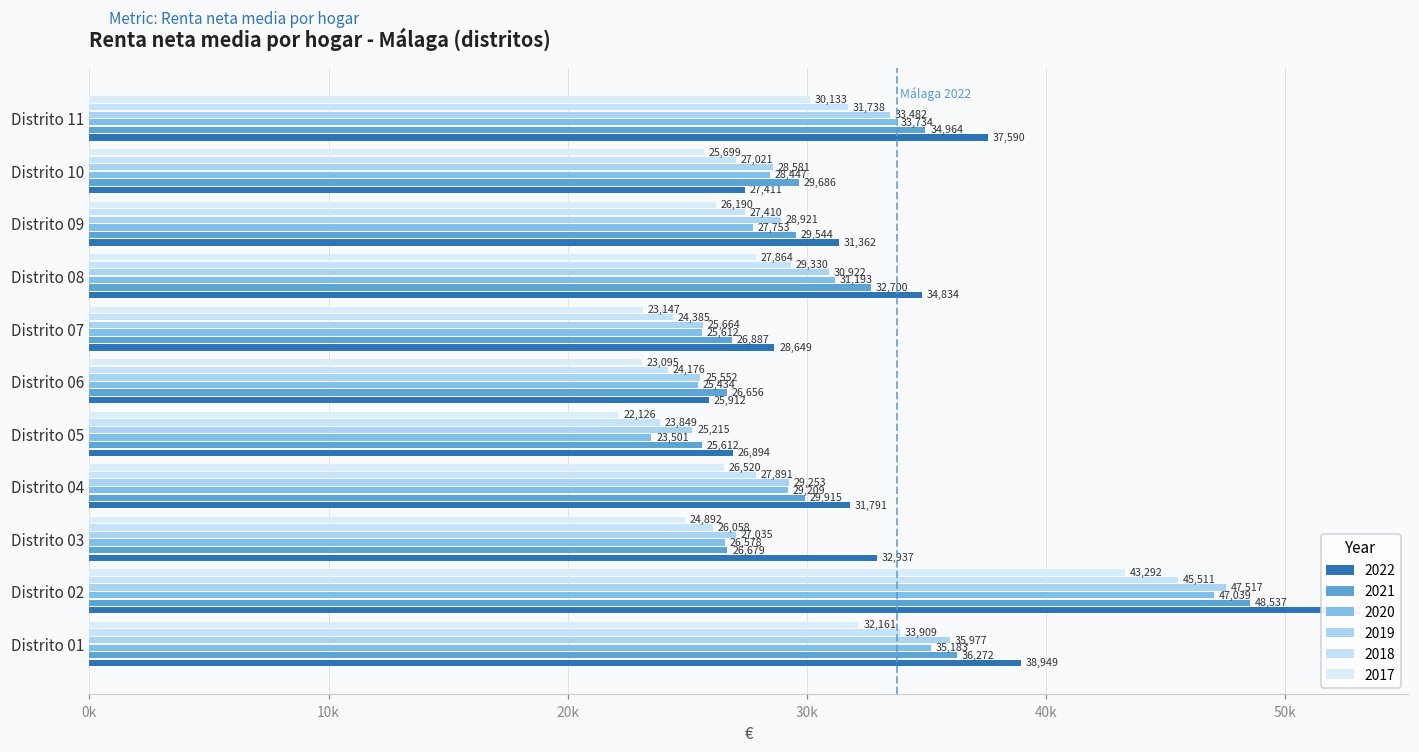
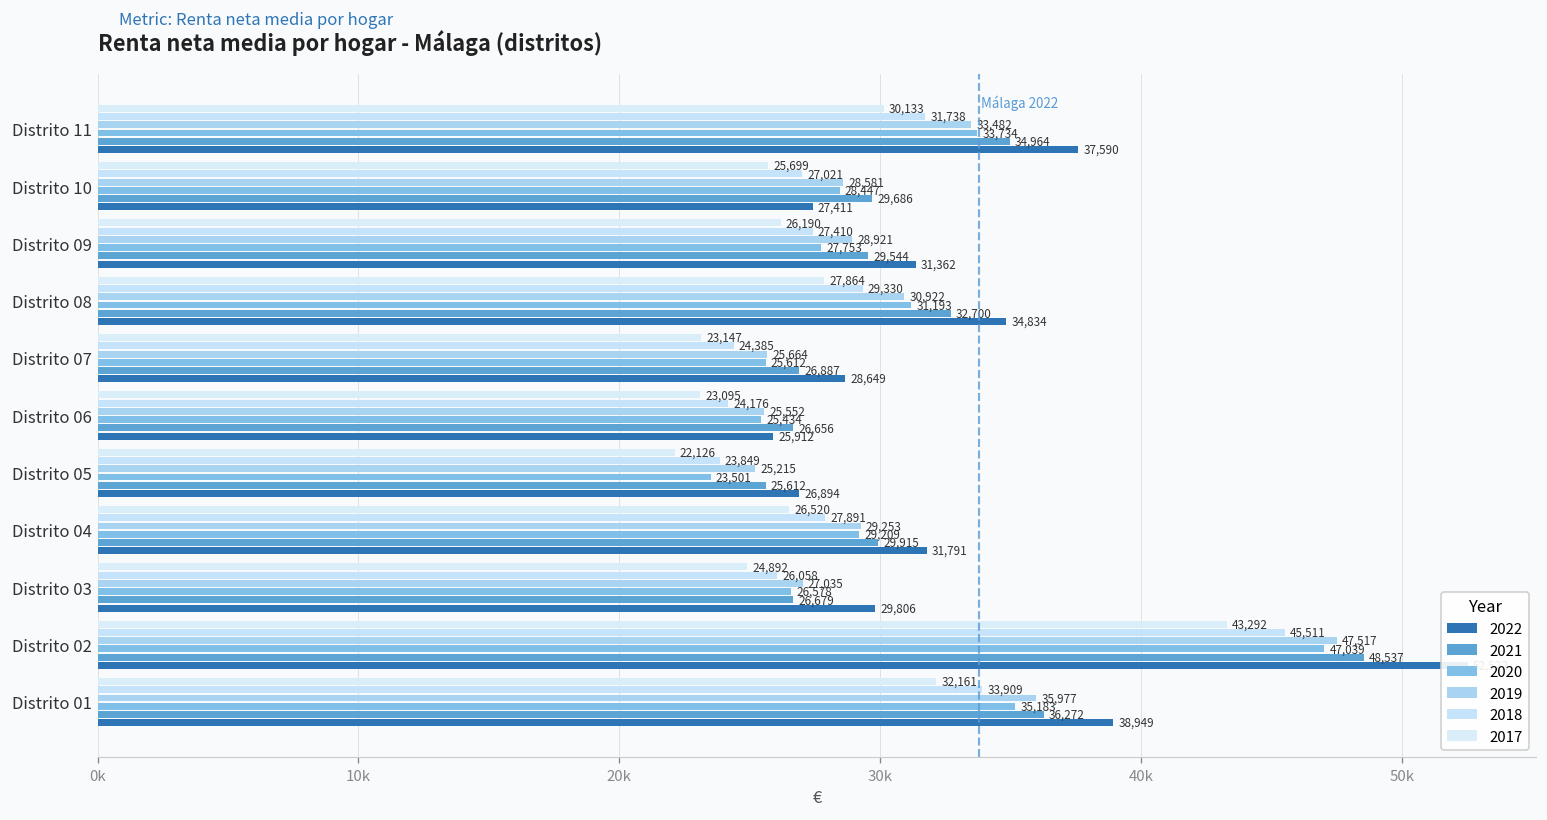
2022, Distrito 03: 32,937 -> 29,806
